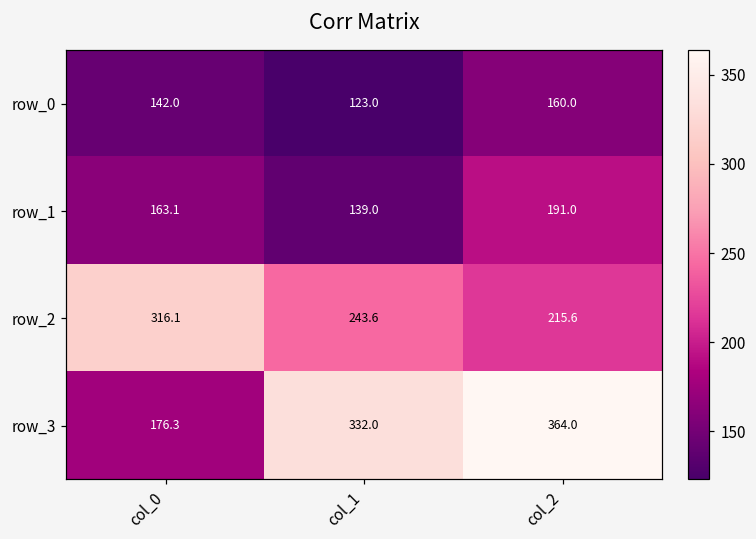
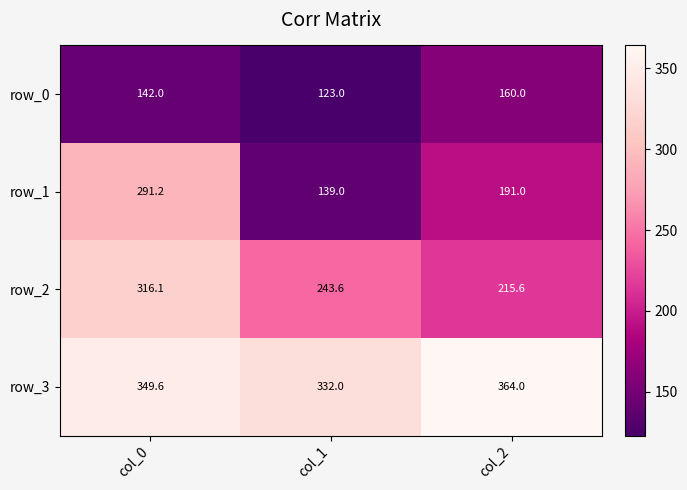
row_1, col_0: 163.1 -> 291.2
row_3, col_0: 176.3 -> 349.6
